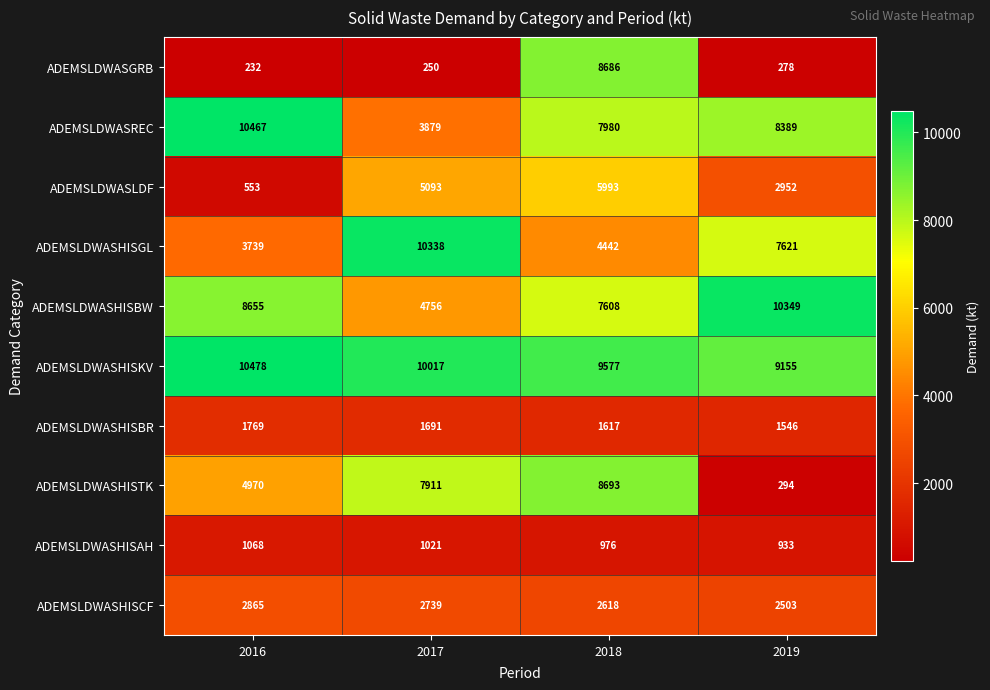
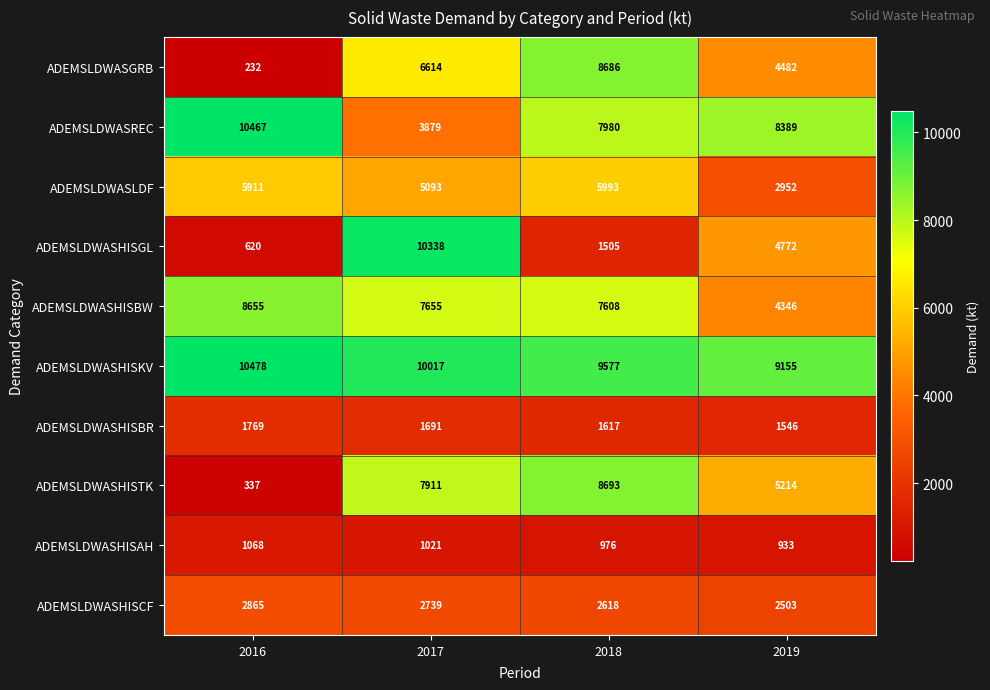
ADEMSLDWASGRB, 2017: 250 -> 6614
ADEMSLDWASGRB, 2019: 278 -> 4482
ADEMSLDWASLDF, 2016: 553 -> 5911
ADEMSLDWASHISGL, 2016: 3739 -> 620
ADEMSLDWASHISGL, 2018: 4442 -> 1505
ADEMSLDWASHISGL, 2019: 7621 -> 4772
ADEMSLDWASHISBW, 2017: 4756 -> 7655
ADEMSLDWASHISBW, 2019: 10349 -> 4346
ADEMSLDWASHISTK, 2016: 4970 -> 337
ADEMSLDWASHISTK, 2019: 294 -> 5214
